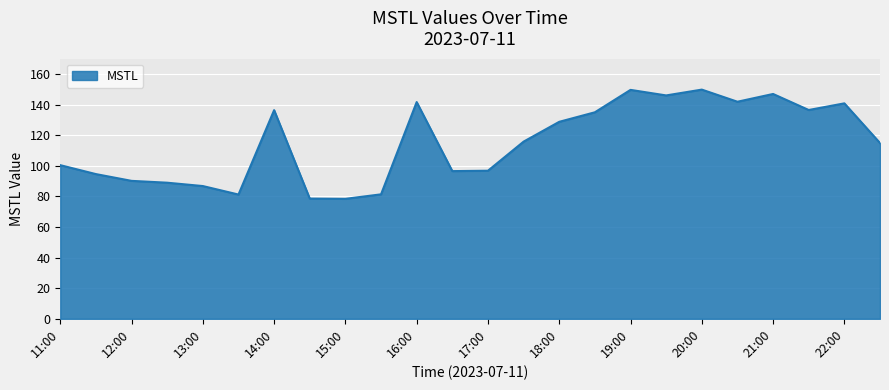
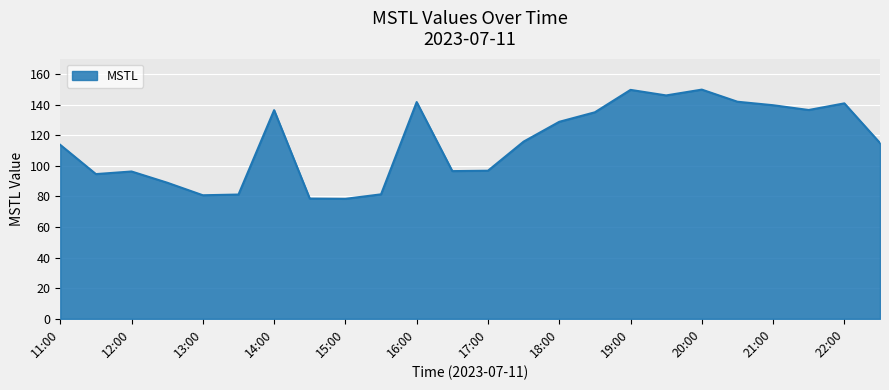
11:00: 100 -> 114
12:00: 90 -> 96
13:00: 87 -> 81
21:00: 147 -> 140
